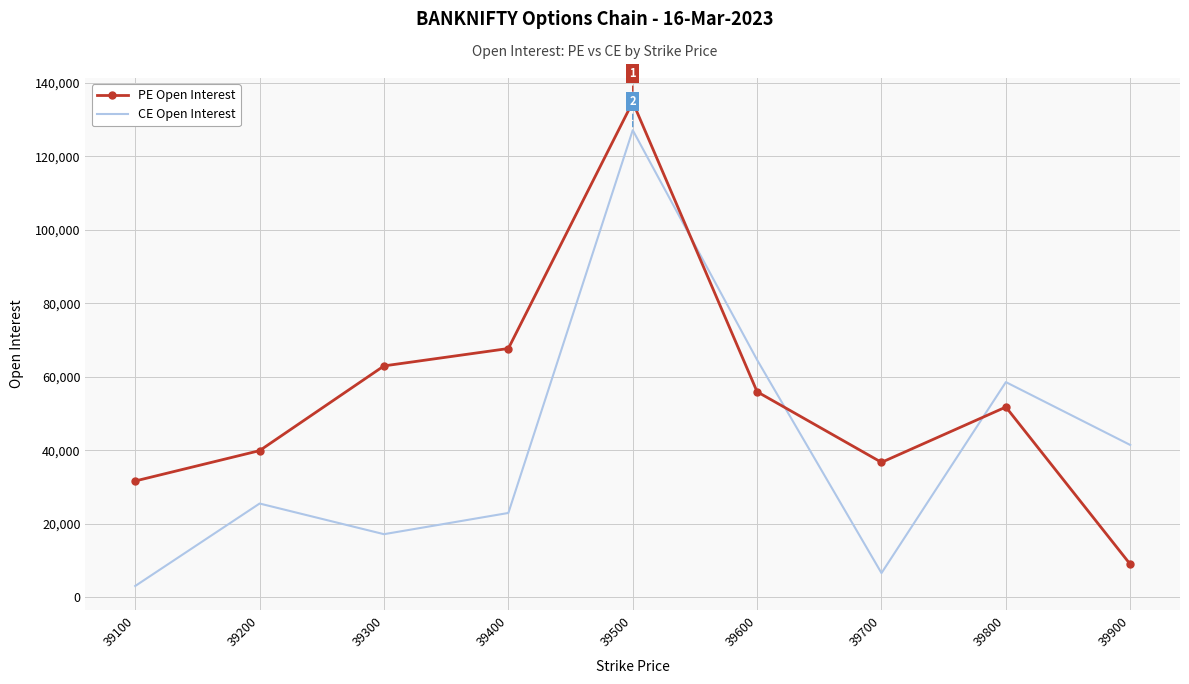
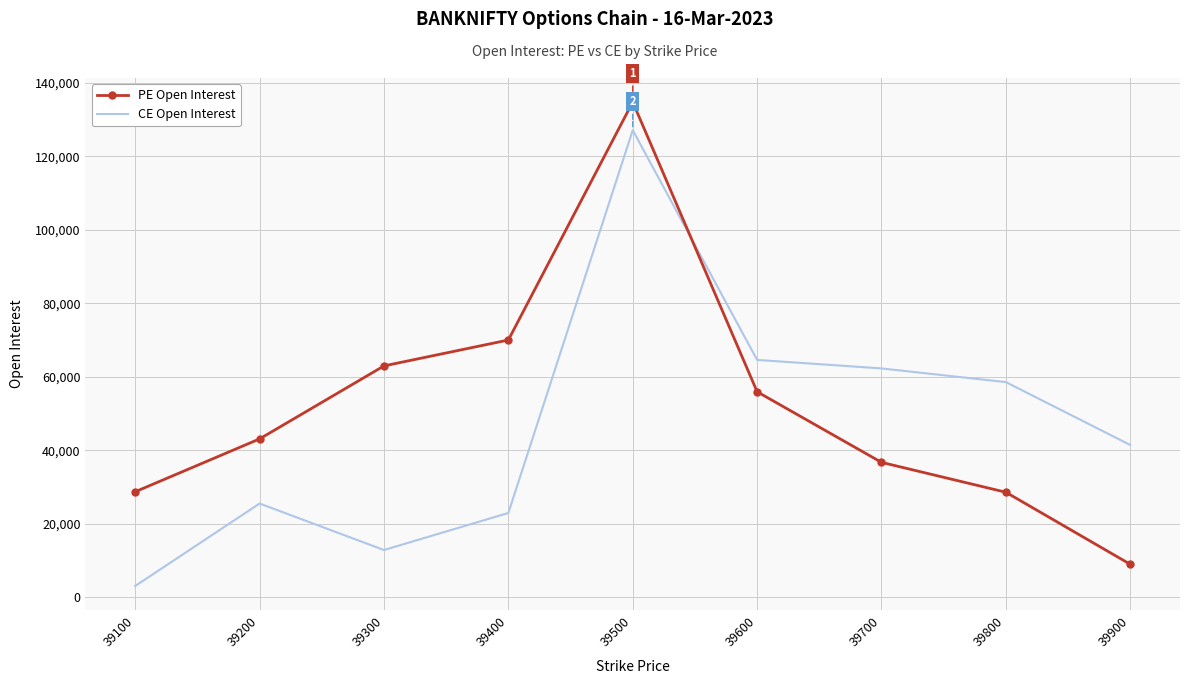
PE Open Interest, 39100: 32,000 -> 29,000
PE Open Interest, 39200: 40,000 -> 43,000
CE Open Interest, 39300: 17,000 -> 13,000
PE Open Interest, 39400: 68,000 -> 70,000
CE Open Interest, 39700: 7,000 -> 62,000
PE Open Interest, 39800: 52,000 -> 29,000
